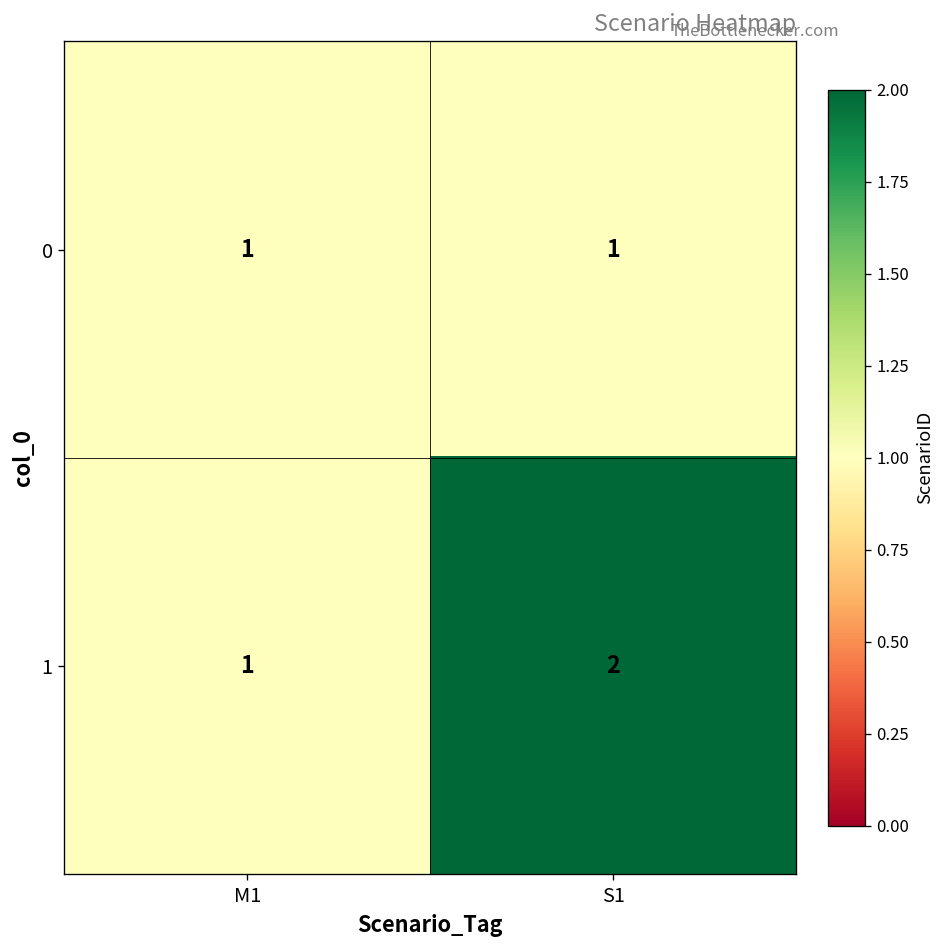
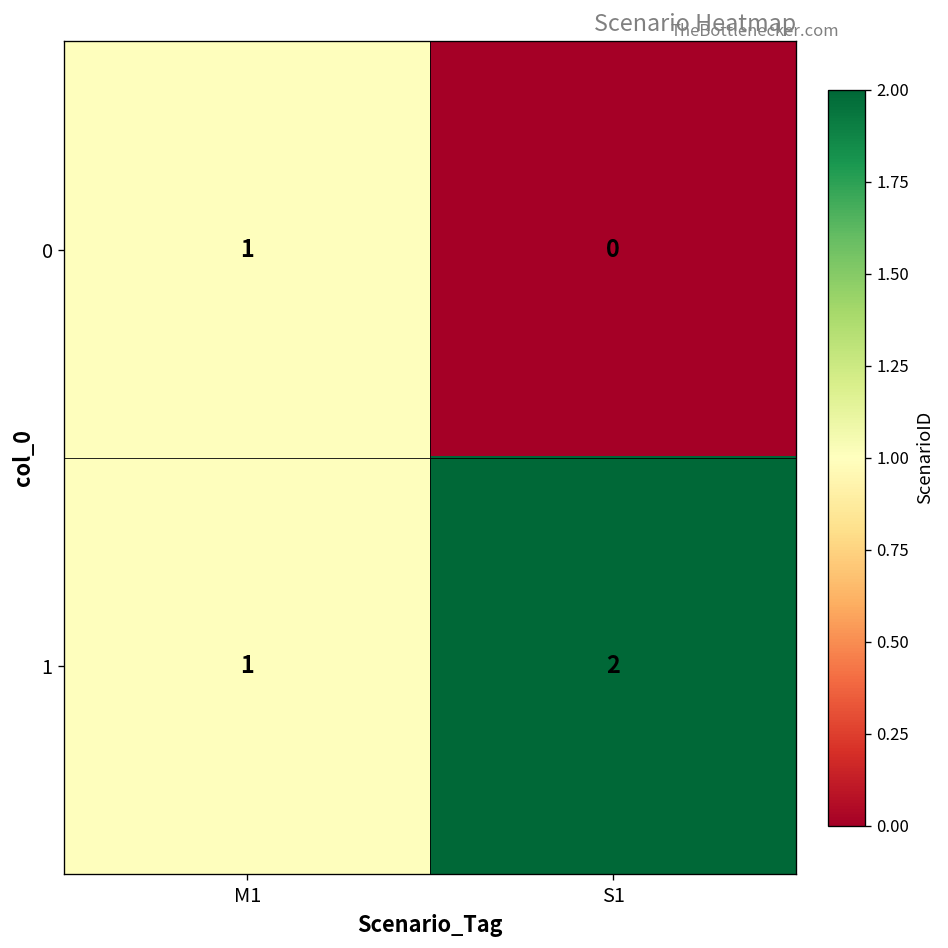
0, S1: 1 -> 0
